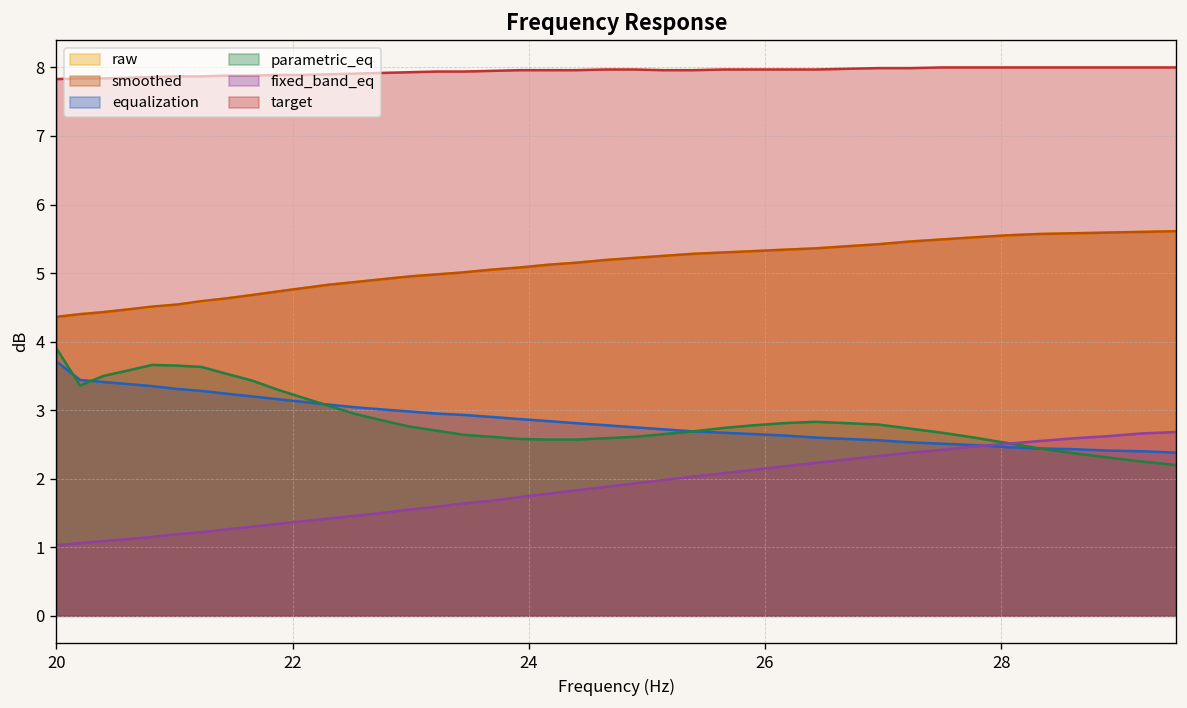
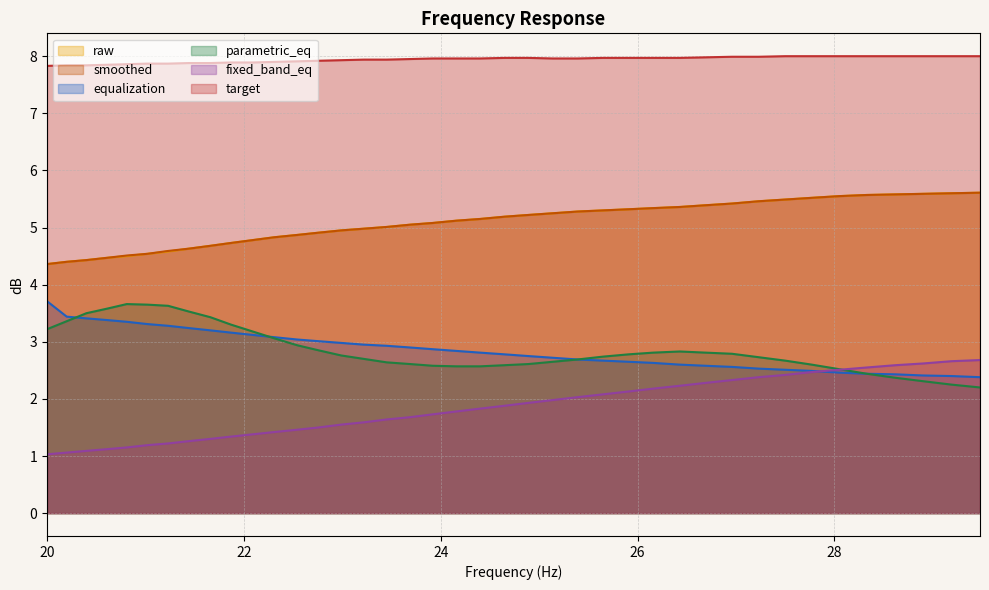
parametric_eq, 20: 3.9 -> 3.2
